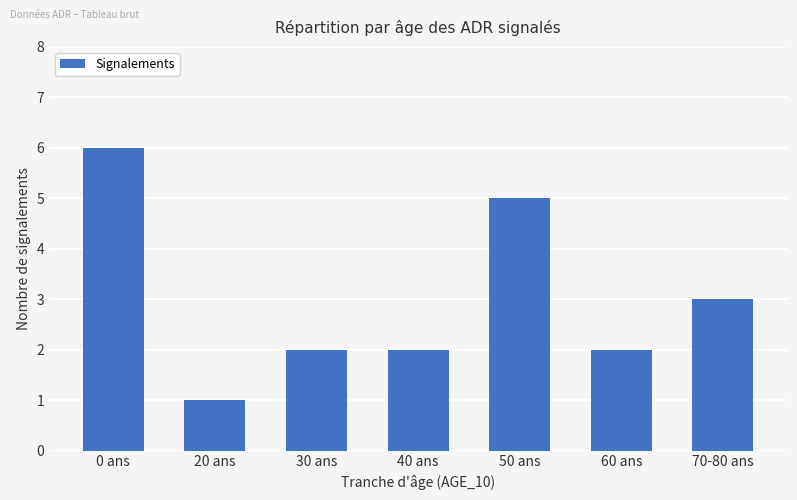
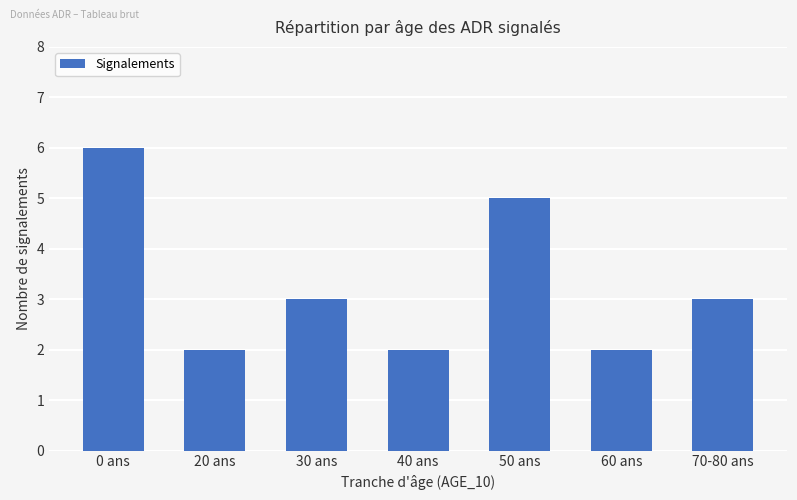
20 ans: 1 -> 2
30 ans: 2 -> 3
